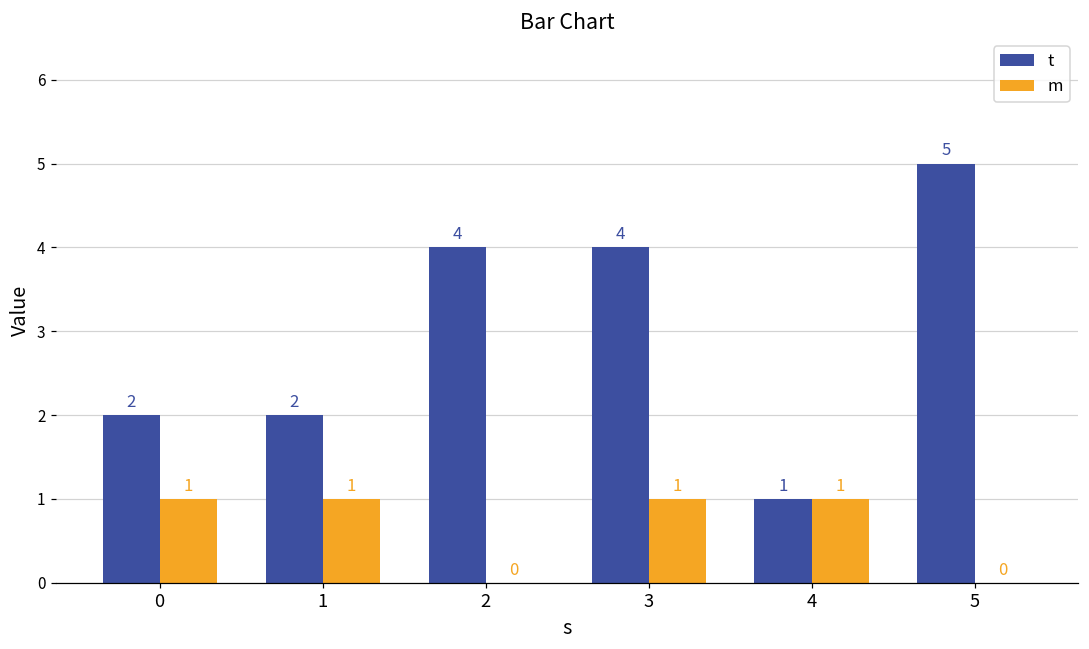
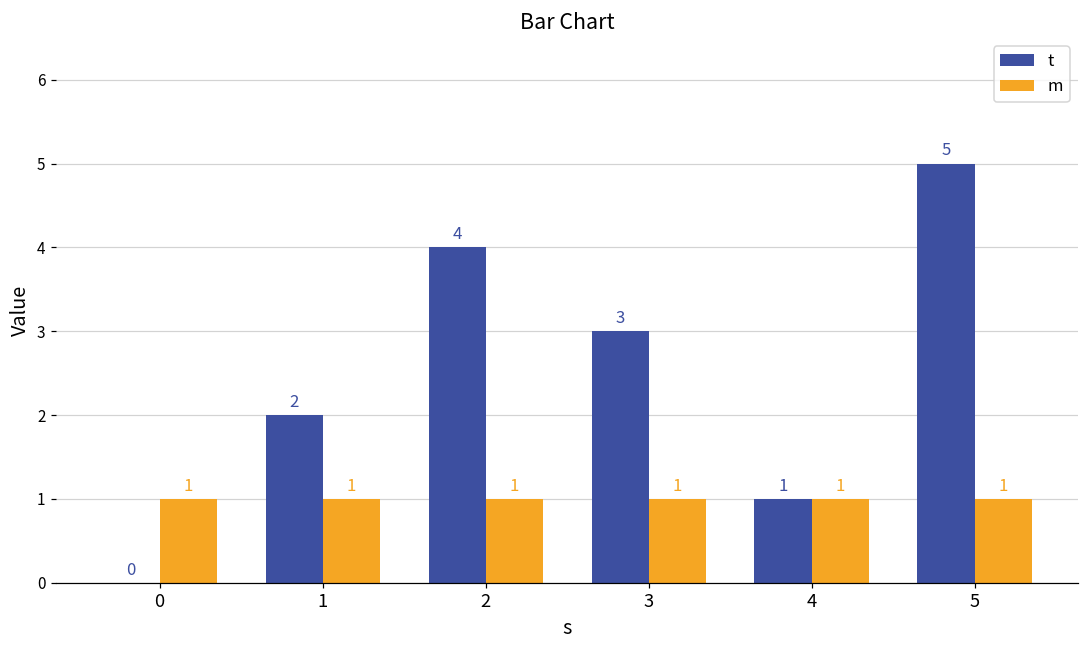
t, 0: 2 -> 0
m, 2: 0 -> 1
t, 3: 4 -> 3
m, 5: 0 -> 1
